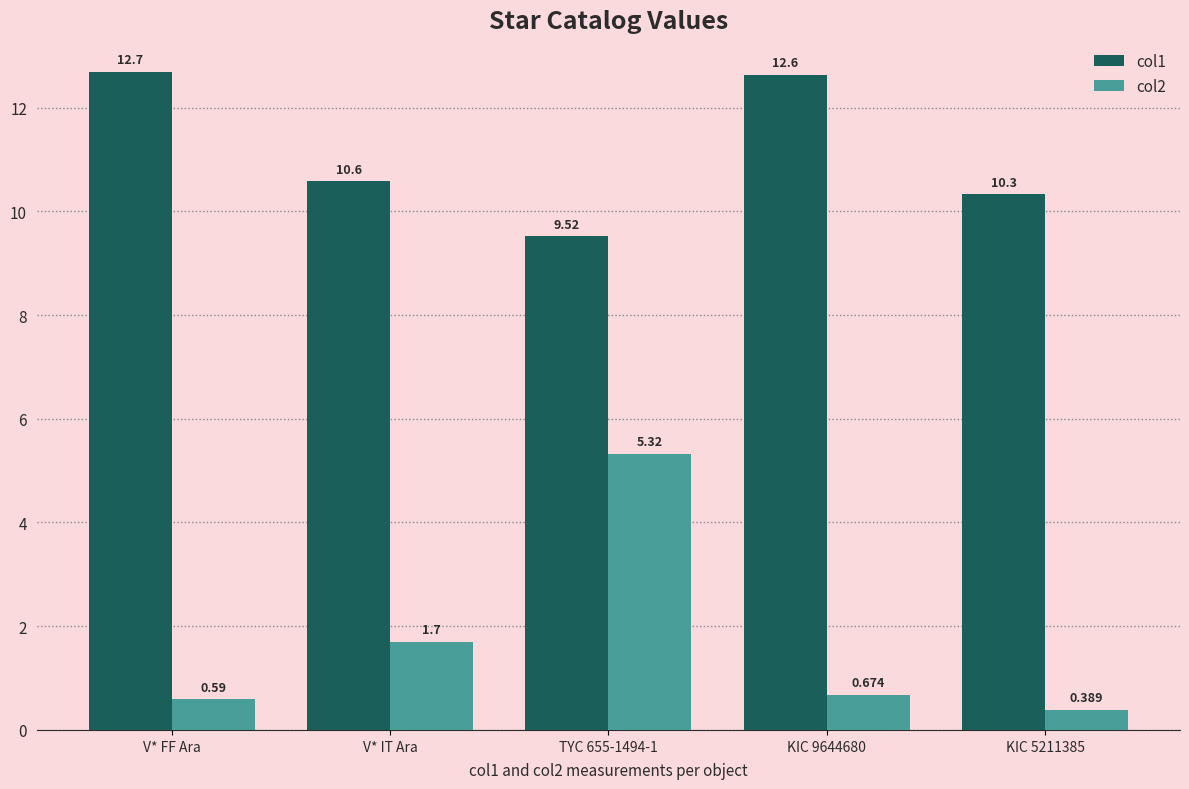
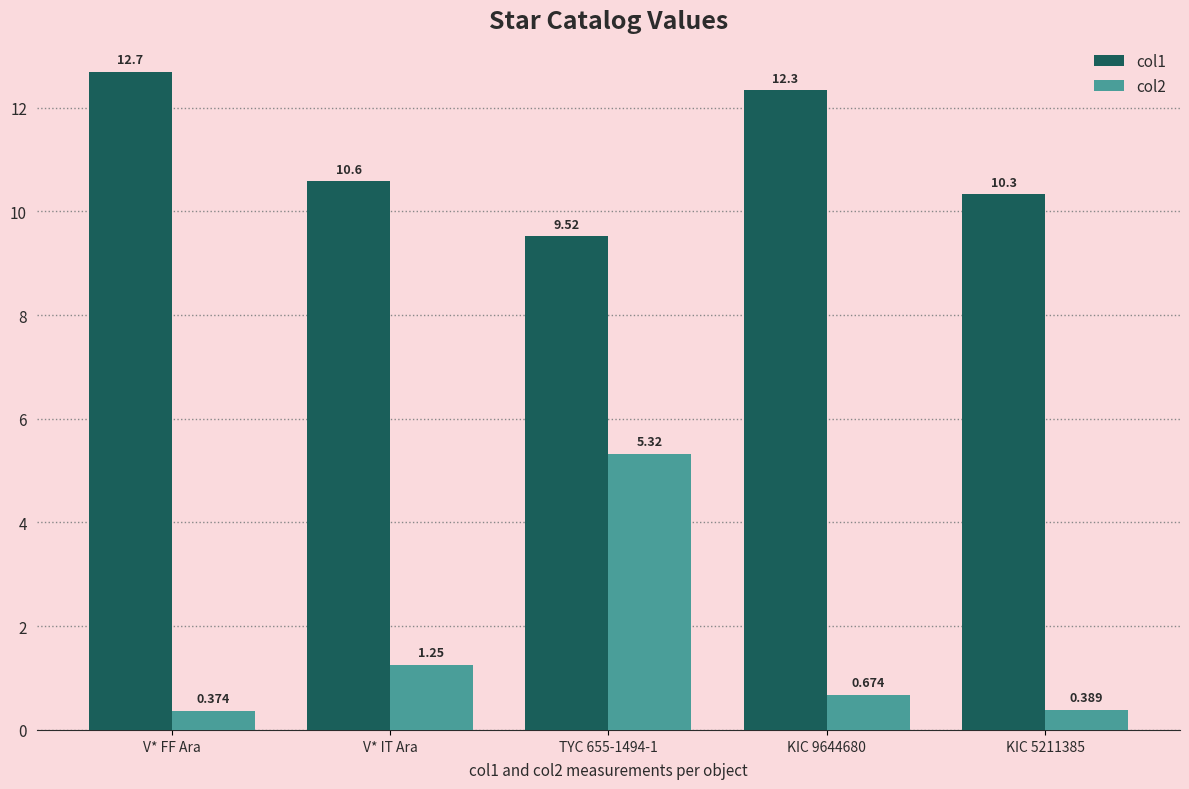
col2, V* FF Ara: 0.59 -> 0.374
col2, V* IT Ara: 1.7 -> 1.25
col1, KIC 9644680: 12.6 -> 12.3
